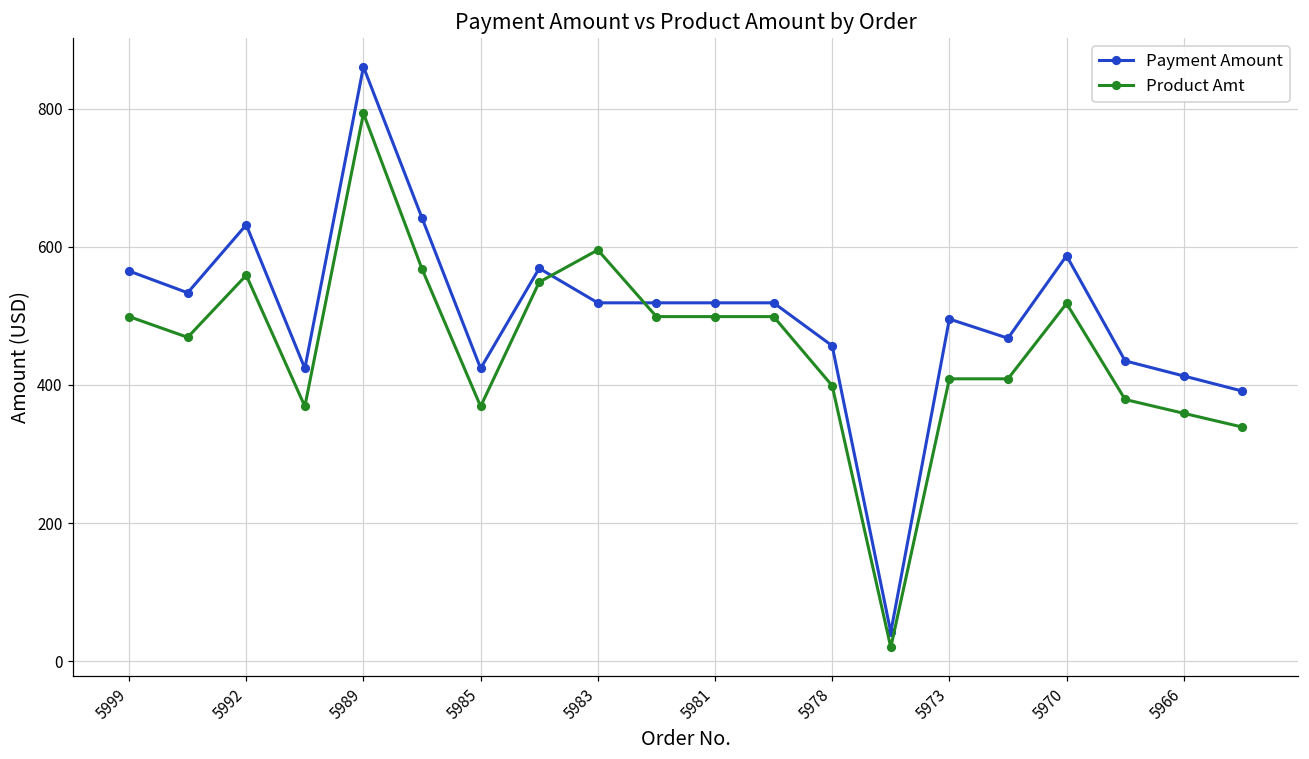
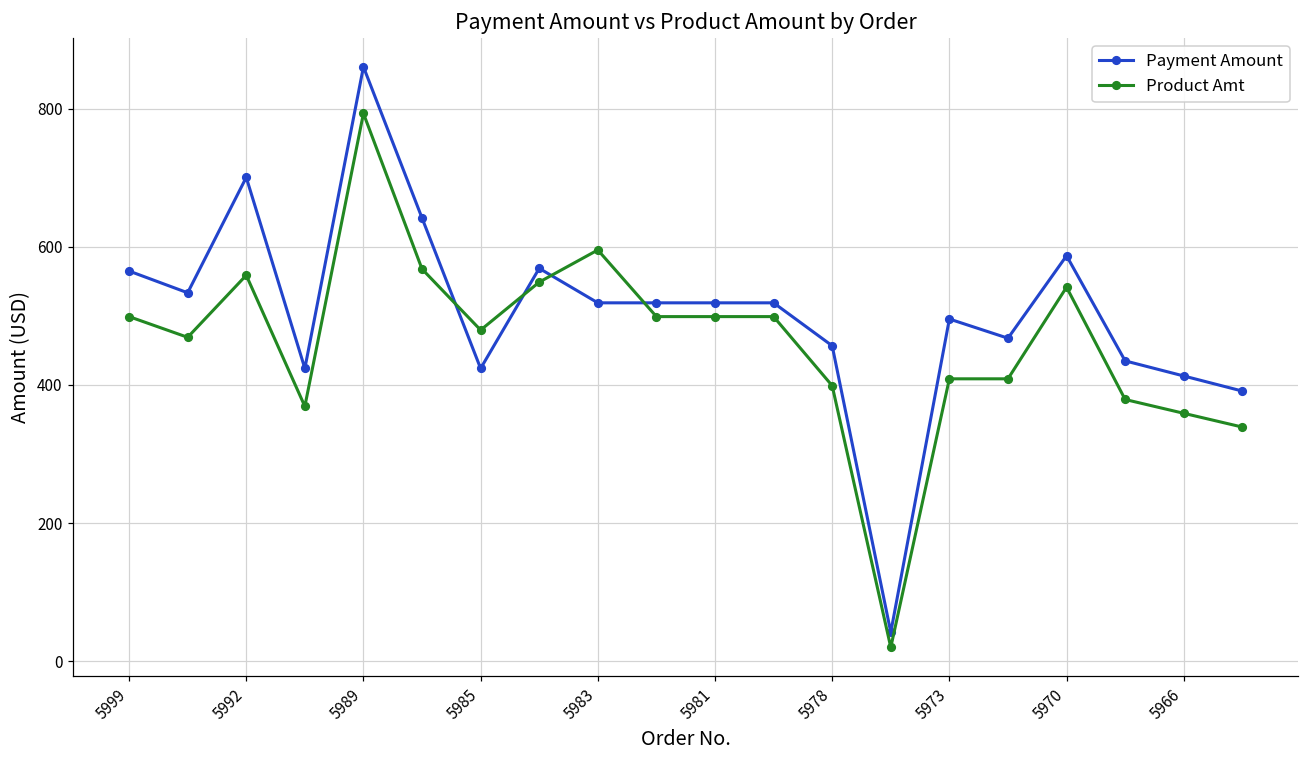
Payment Amount, 5992: 630 -> 700
Product Amt, 5985: 370 -> 480
Product Amt, 5970: 520 -> 540
